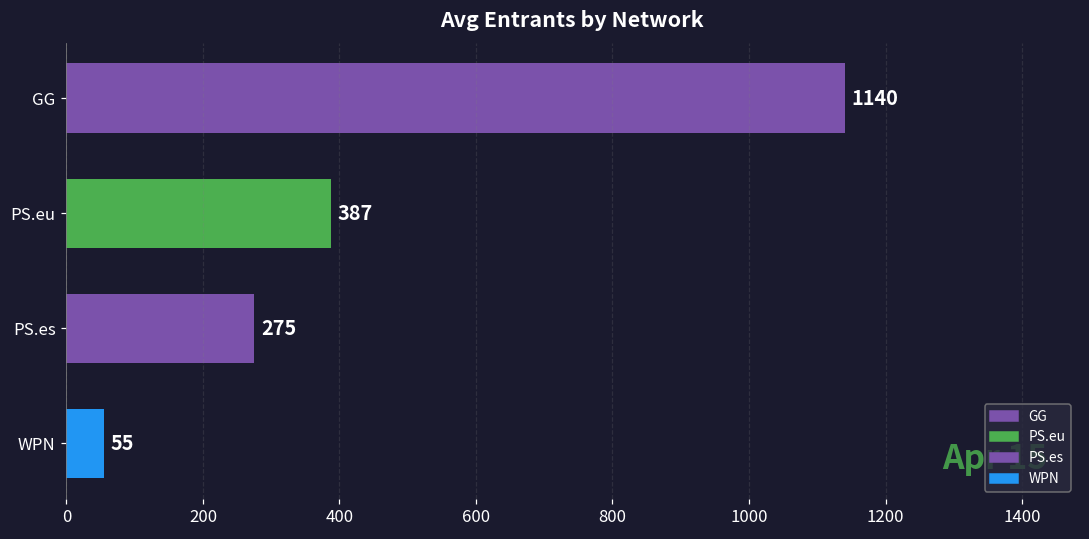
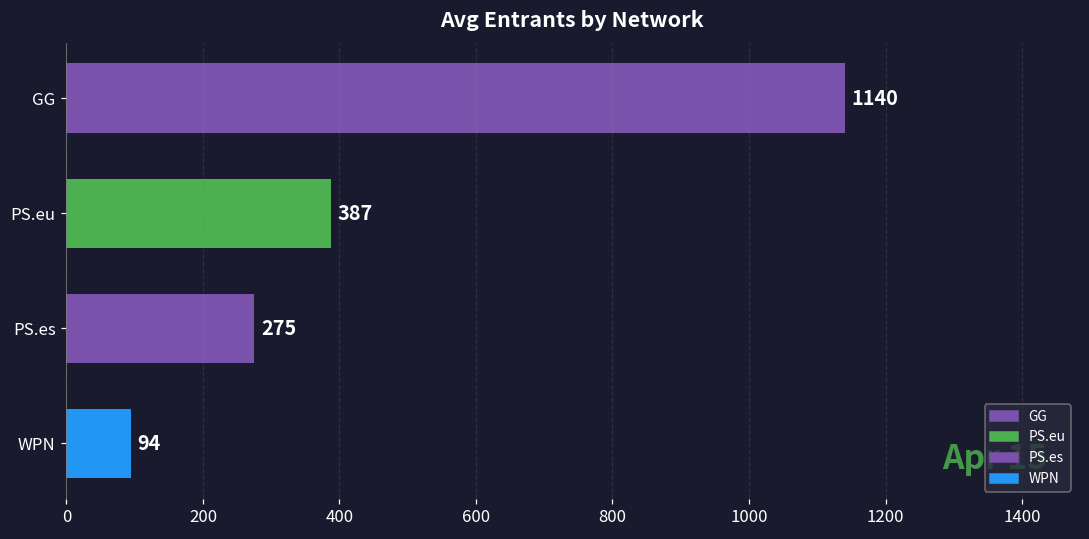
WPN: 55 -> 94
